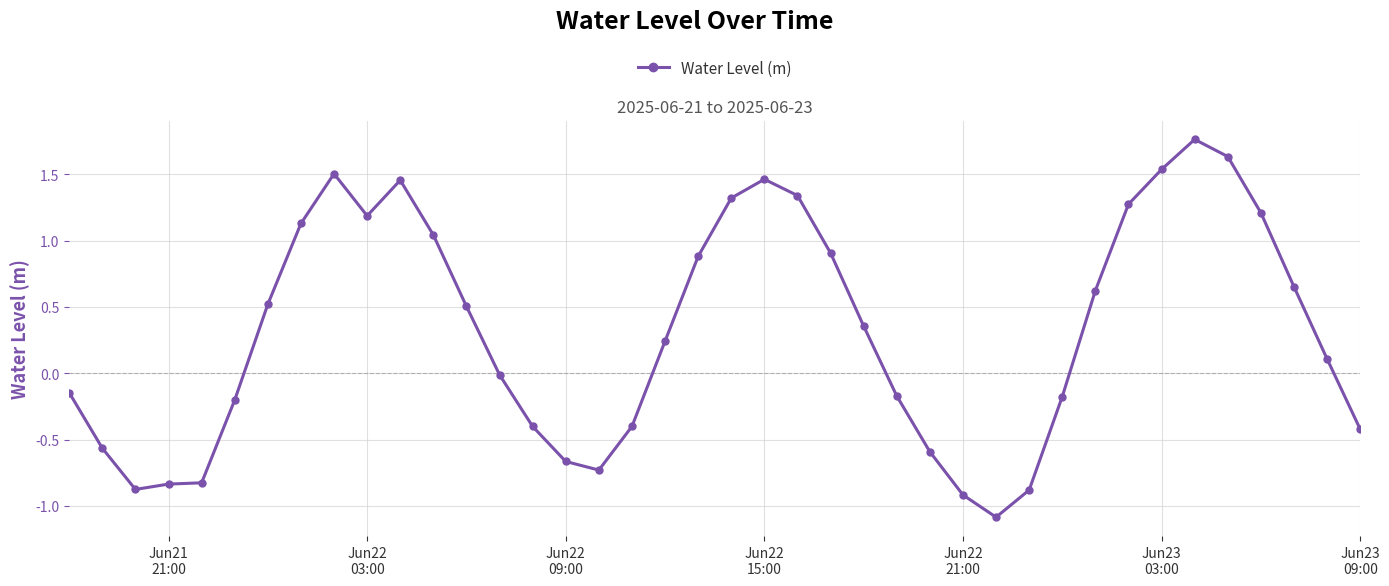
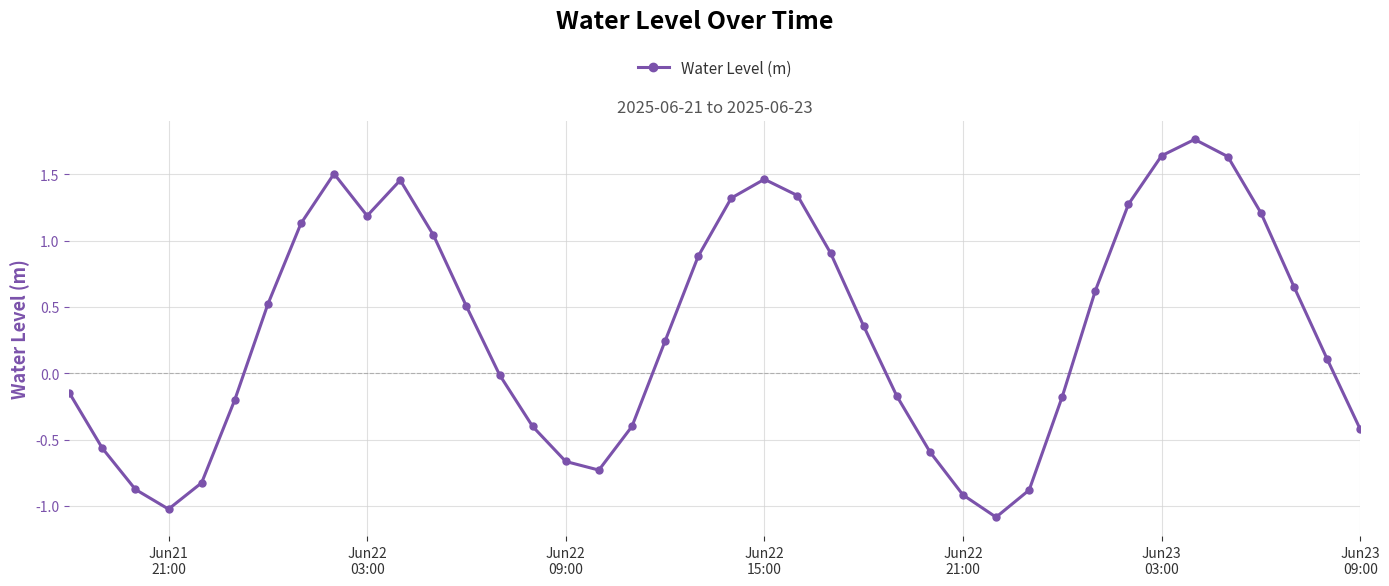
Jun21 21:00: -0.84 -> -1.02
Jun23 03:00: 1.54 -> 1.64
